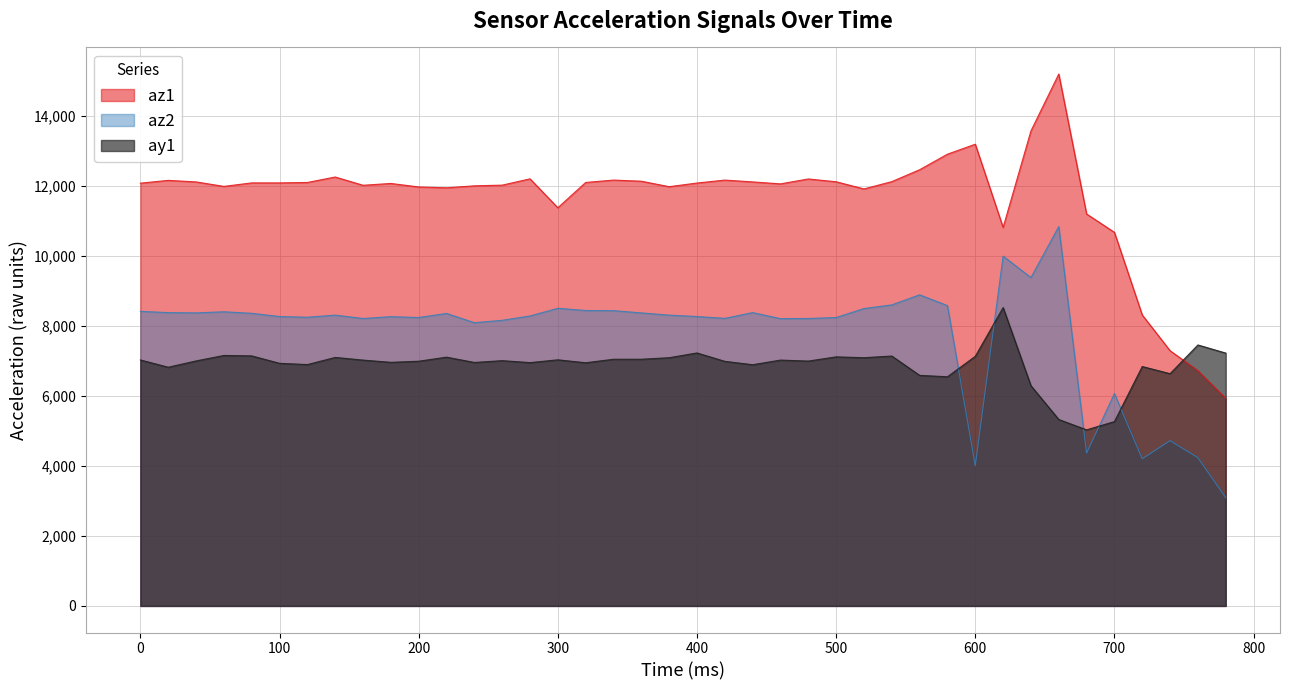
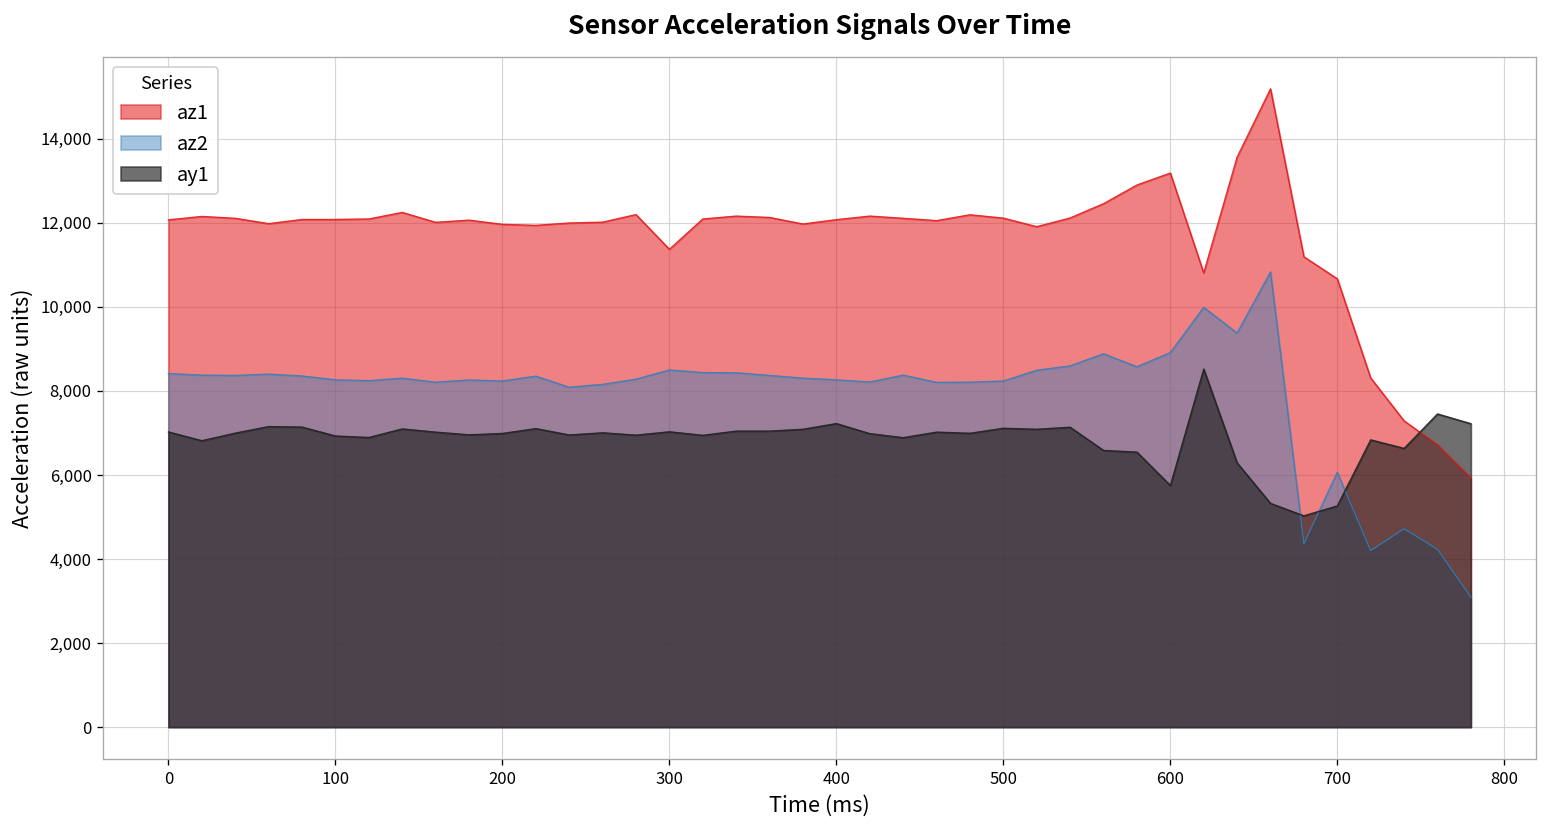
az2, 600: 4,000 -> 8,900
ay1, 600: 7,100 -> 5,700
